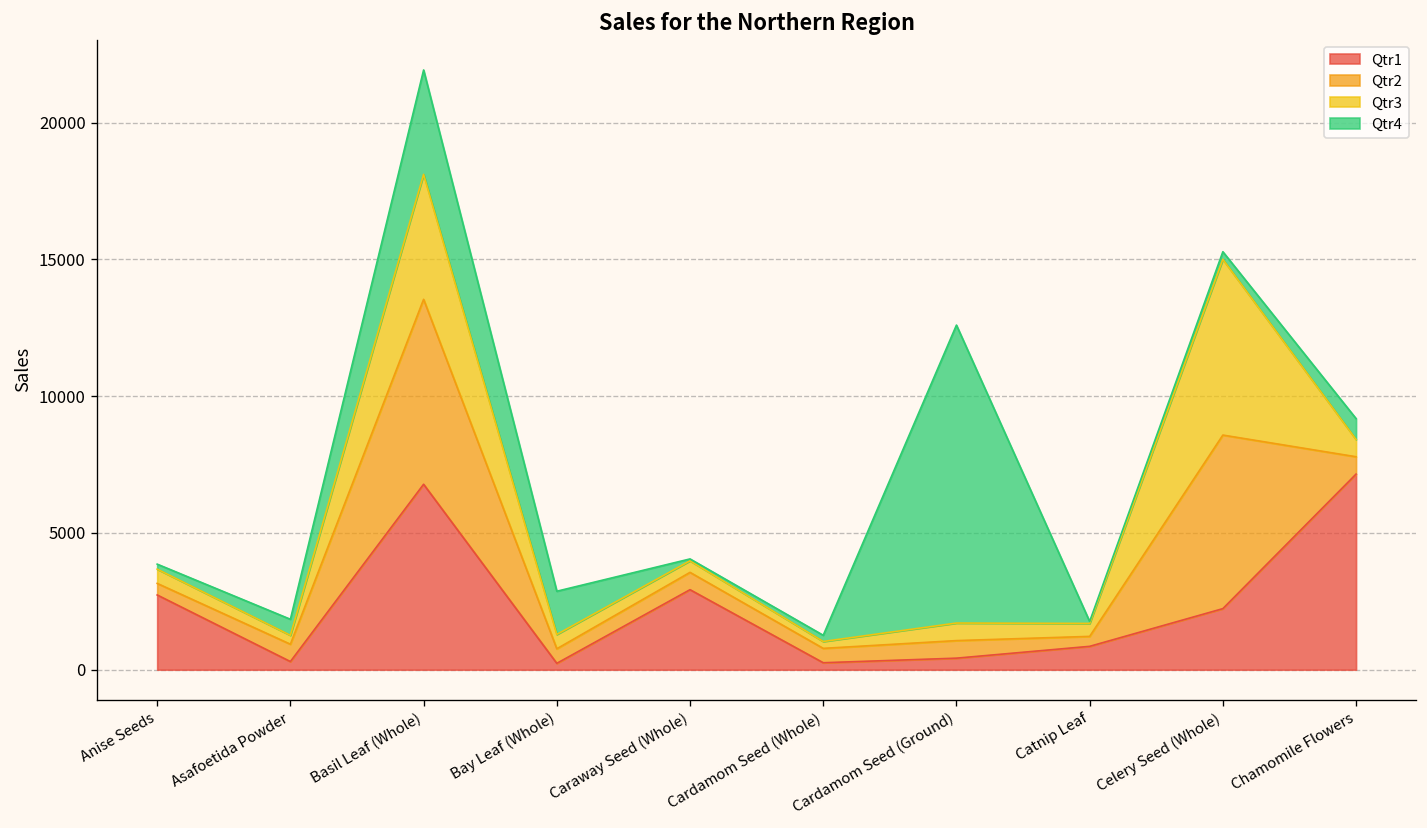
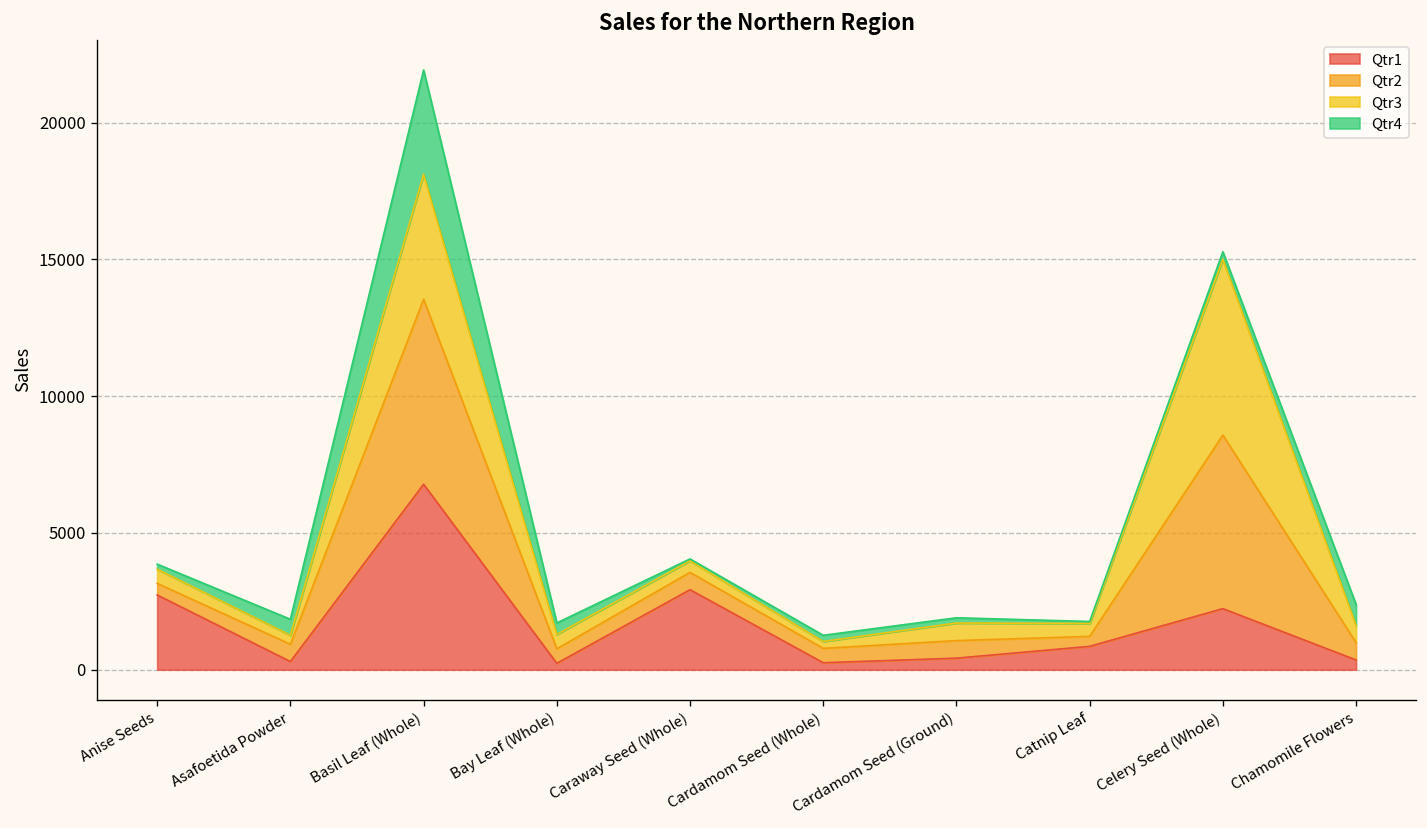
Qtr4, Bay Leaf (Whole): 1600 -> 400
Qtr4, Cardamom Seed (Ground): 10900 -> 200
Qtr1, Chamomile Flowers: 7200 -> 400
